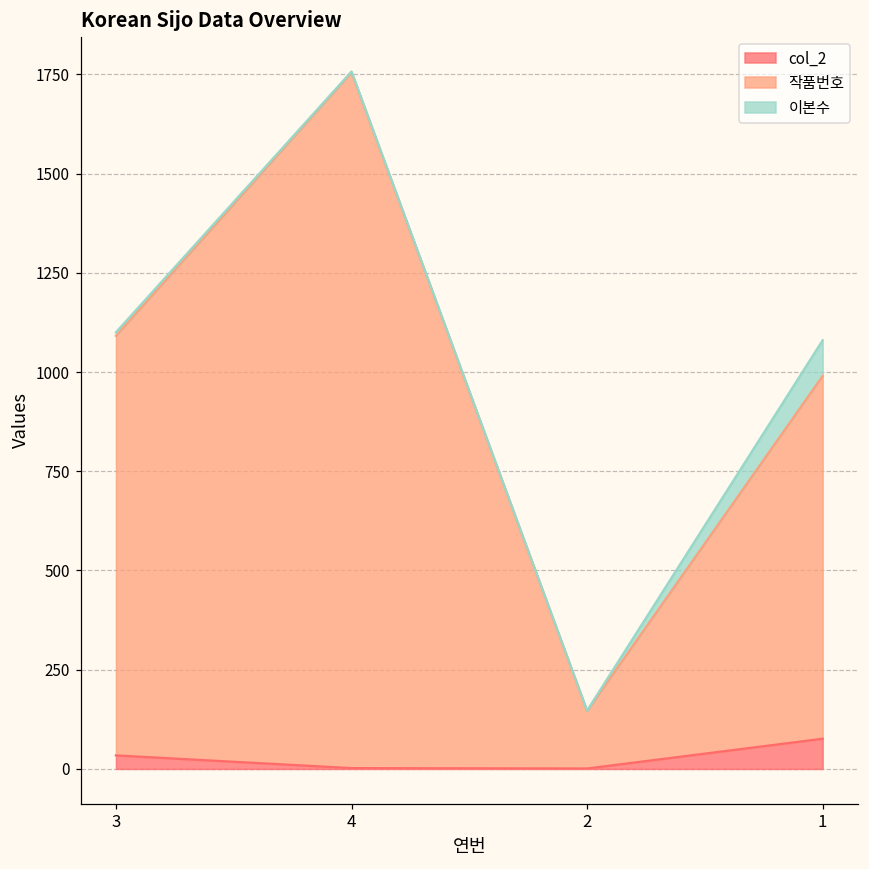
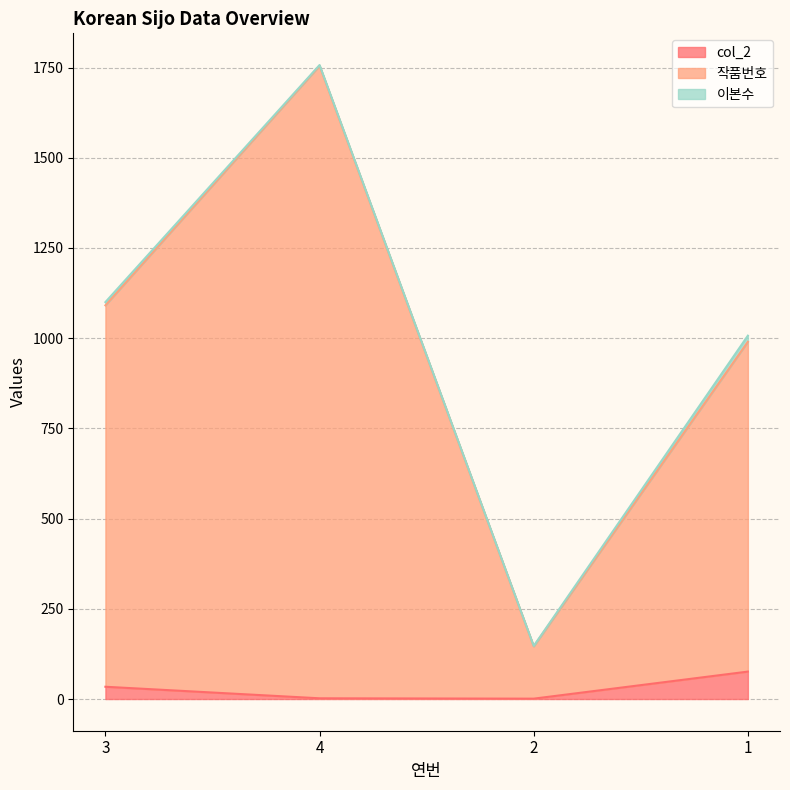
이본수, 1: 90 -> 20
